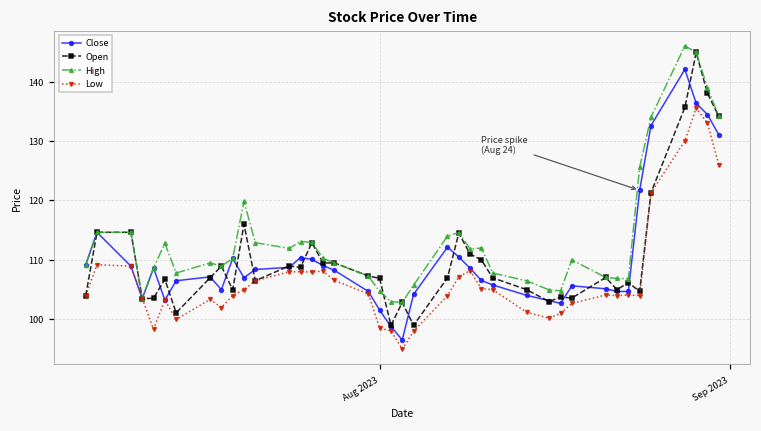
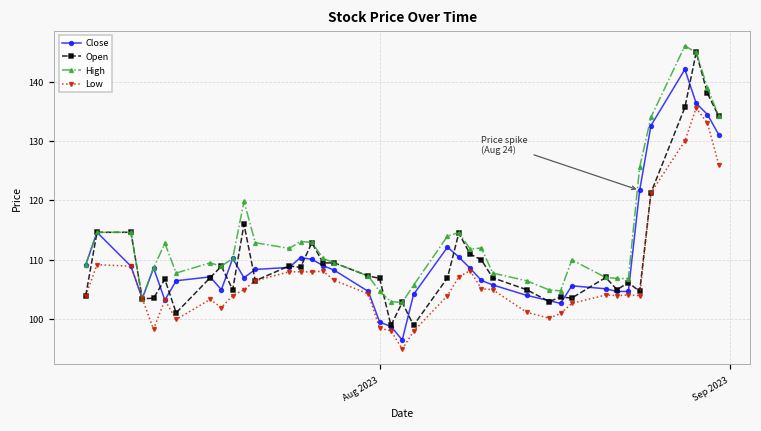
Close, Aug 2023: 102 -> 100
